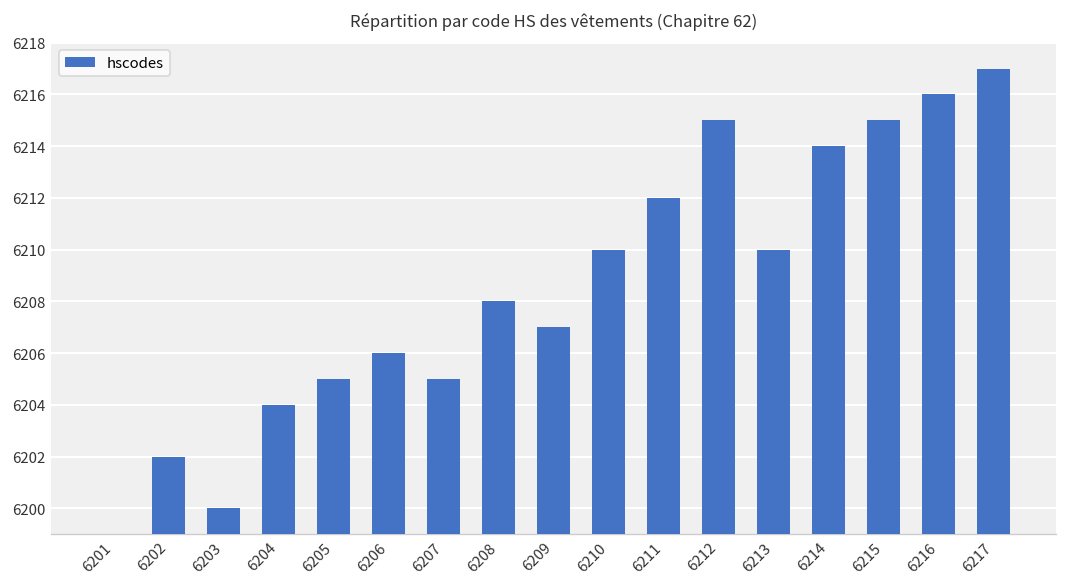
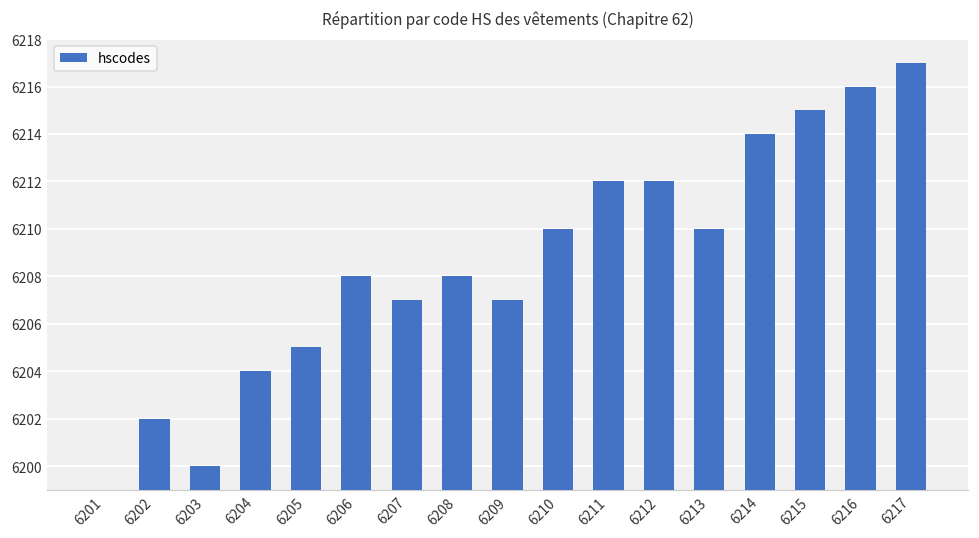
6206: 6206 -> 6208
6207: 6205 -> 6207
6212: 6215 -> 6212
